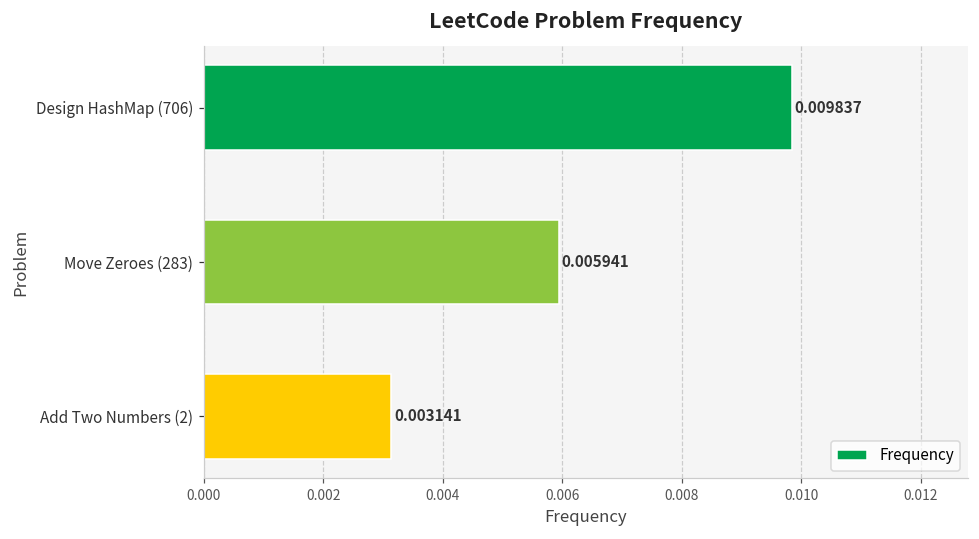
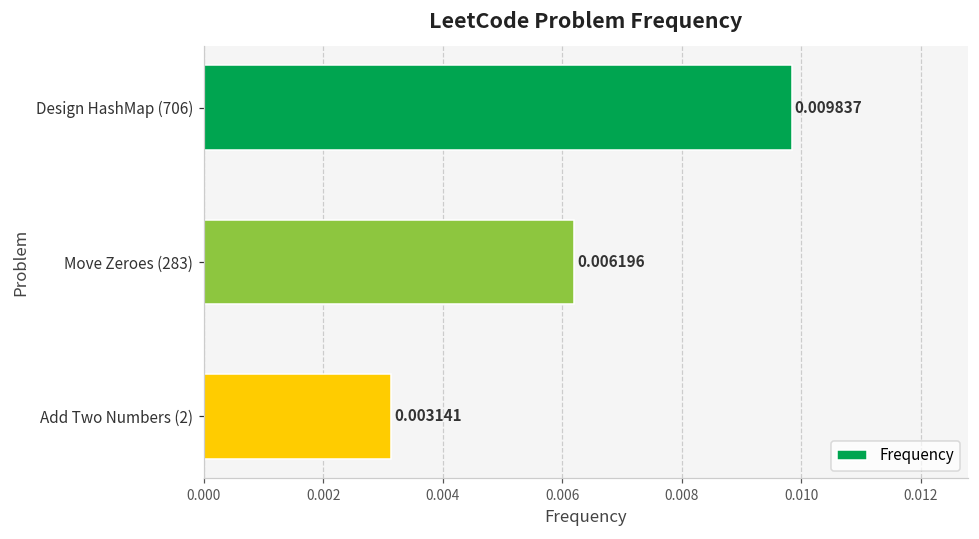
Move Zeroes (283): 0.005941 -> 0.006196
